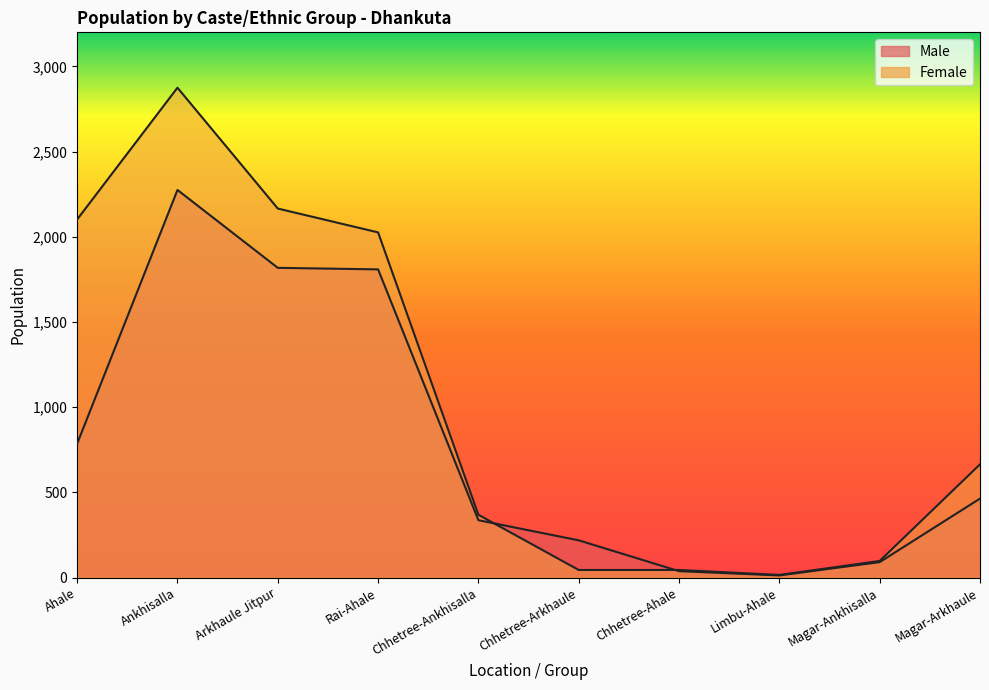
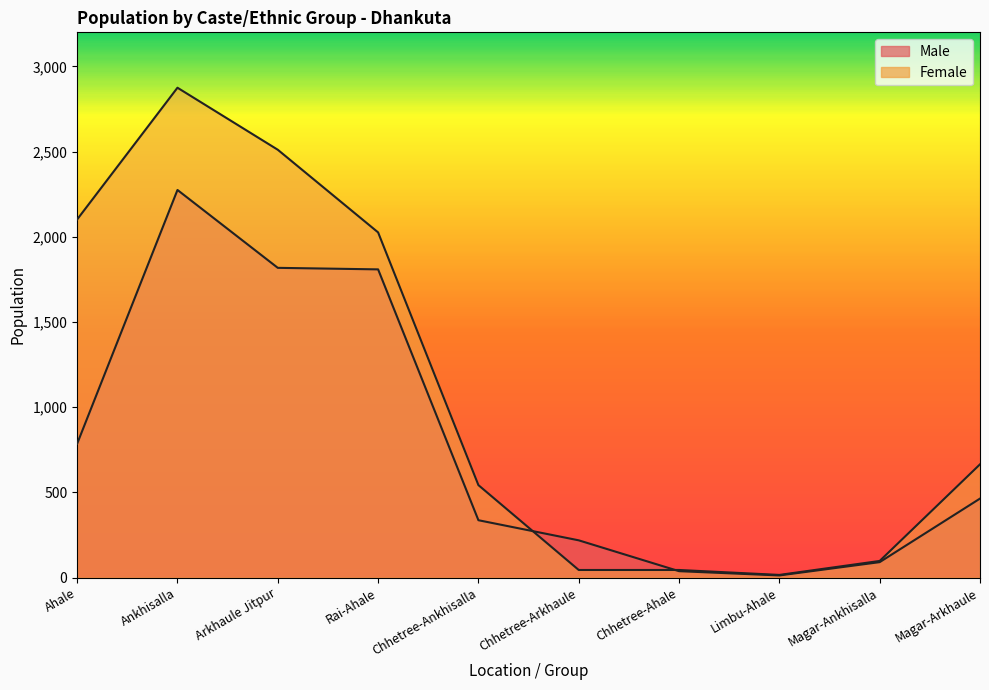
Female, Arkhaule Jitpur: 2,170 -> 2,510
Female, Chhetree-Ankhisalla: 370 -> 540
